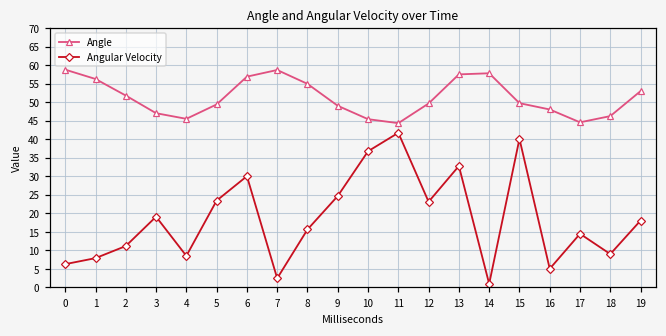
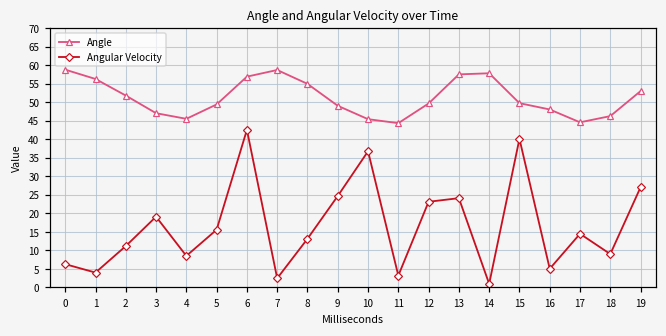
Angular Velocity, 1: 8 -> 4
Angular Velocity, 5: 23 -> 16
Angular Velocity, 6: 30 -> 43
Angular Velocity, 8: 16 -> 13
Angular Velocity, 11: 42 -> 3
Angular Velocity, 13: 33 -> 24
Angular Velocity, 19: 18 -> 27
